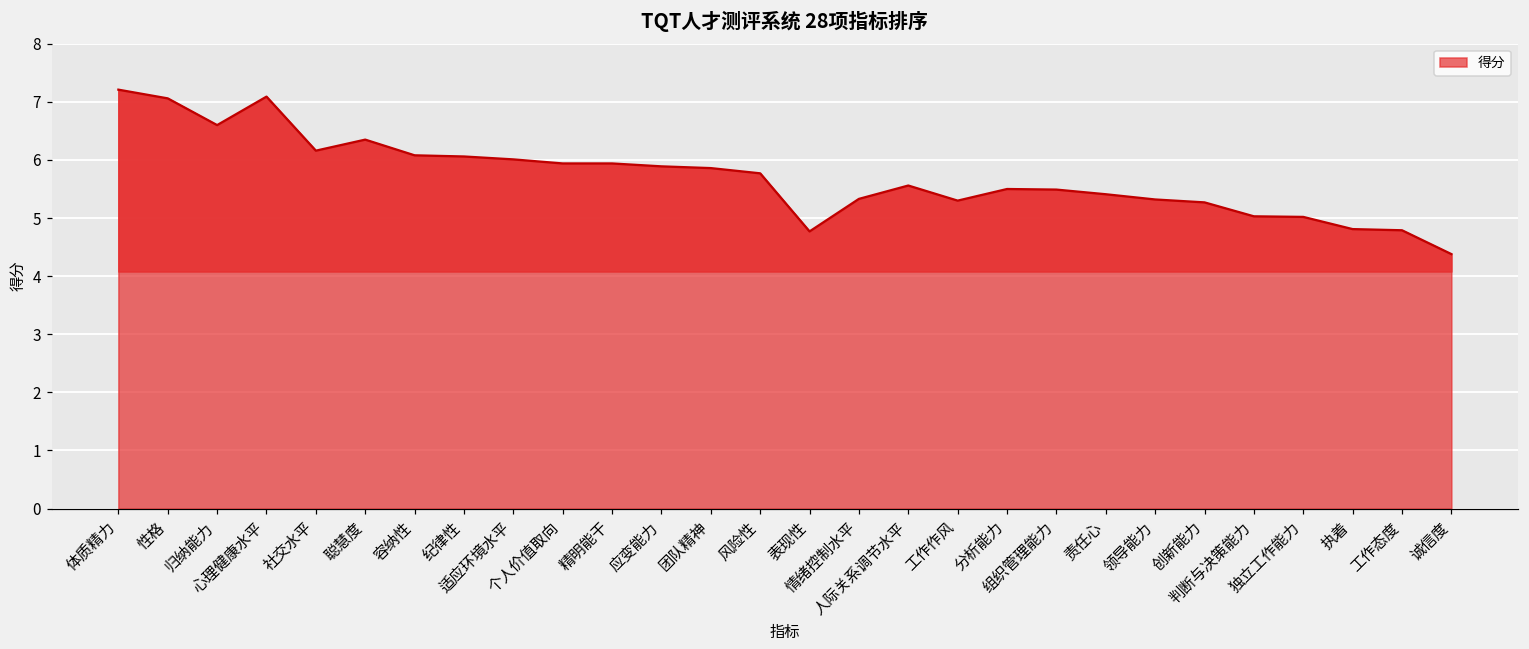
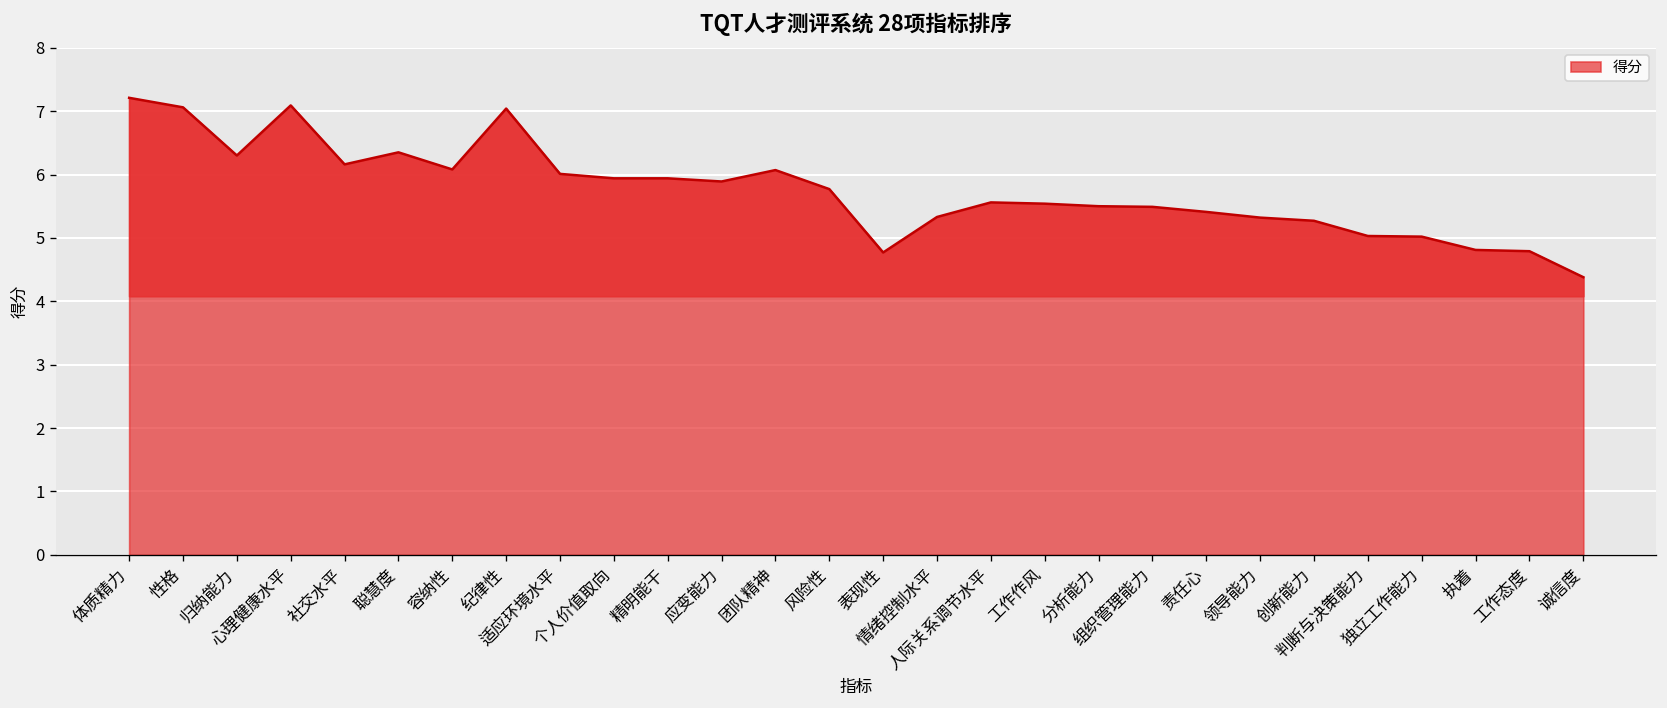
归纳能力: 6.6 -> 6.3
纪律性: 6.1 -> 7.0
团队精神: 5.9 -> 6.1
工作作风: 5.3 -> 5.5
